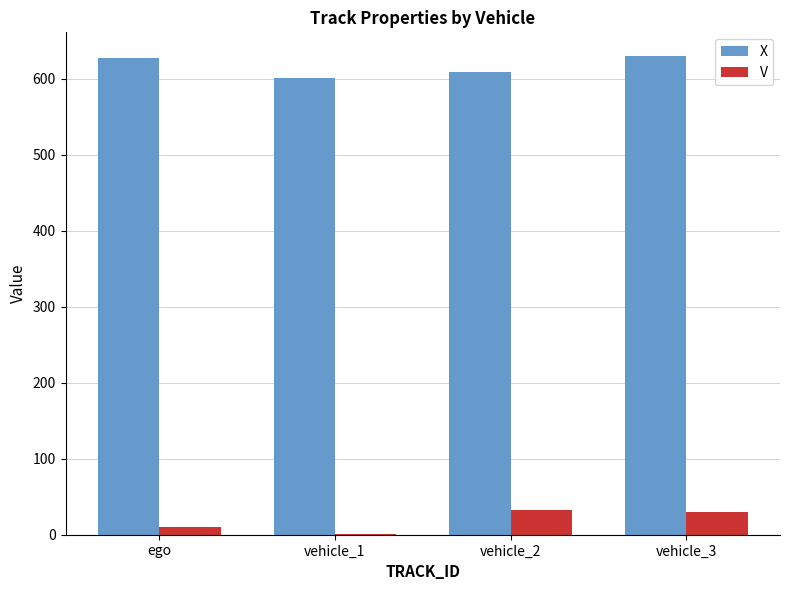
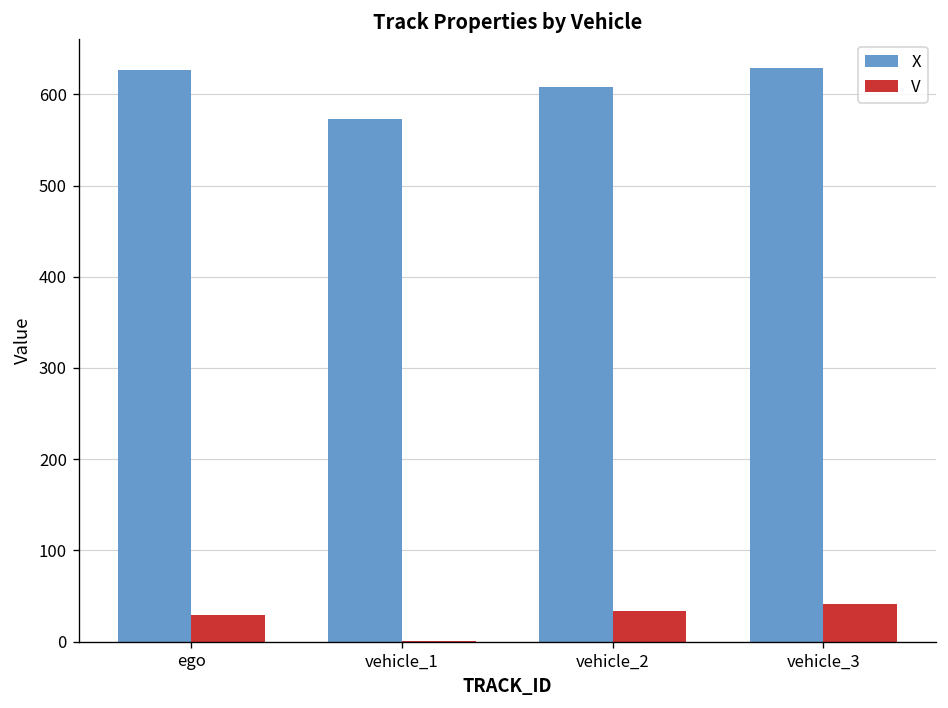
V, ego: 10 -> 30
X, vehicle_1: 600 -> 570
V, vehicle_3: 30 -> 40
